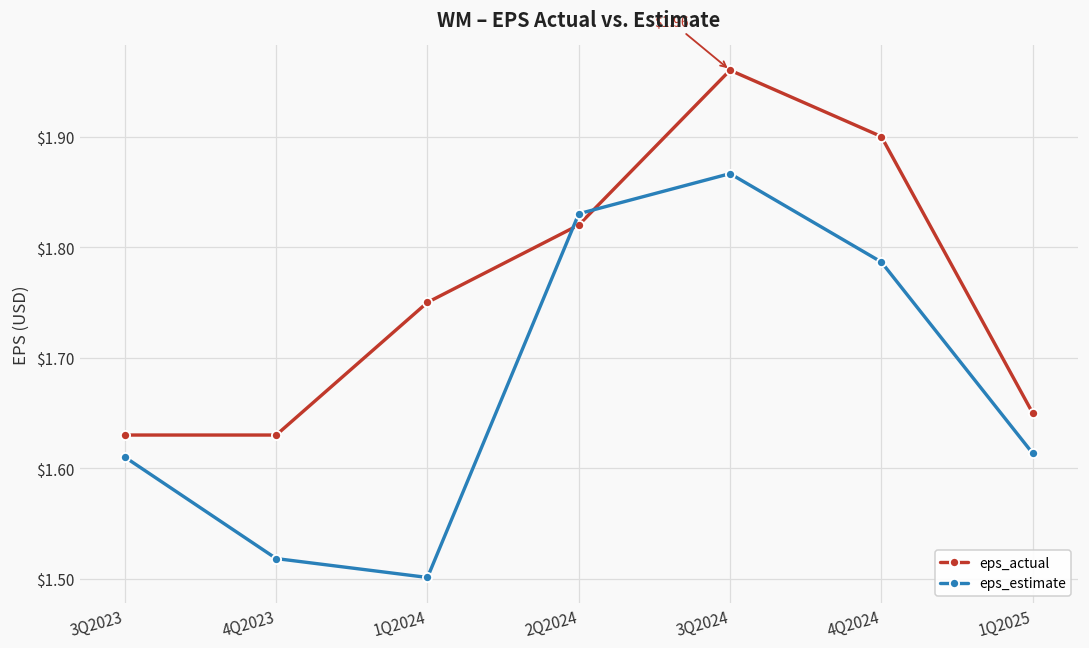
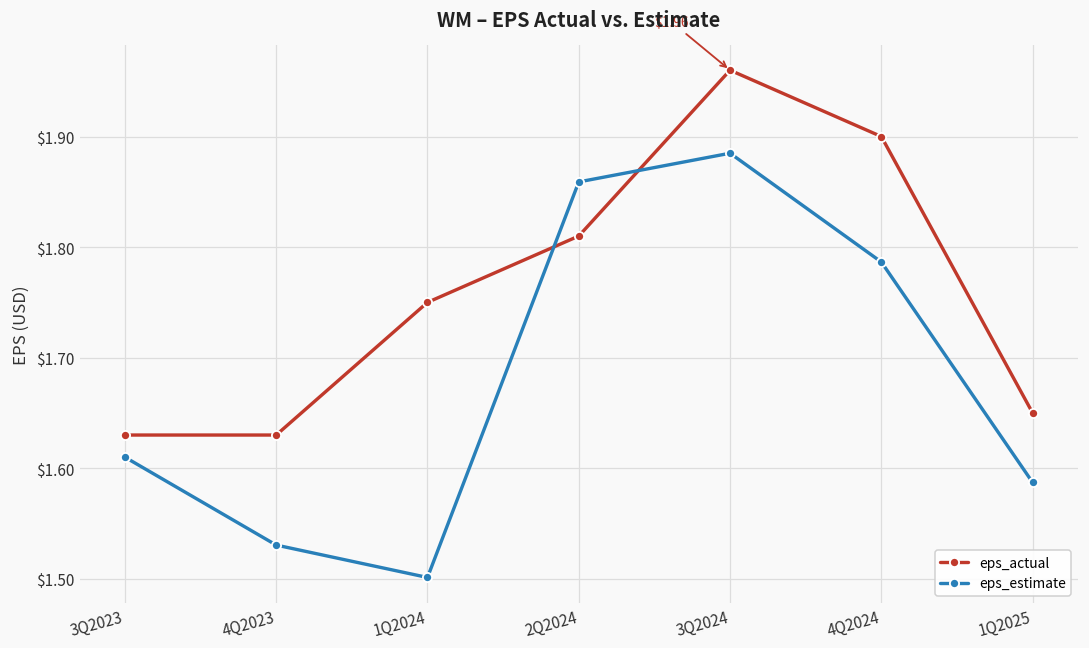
eps_estimate, 4Q2023: $1.518 -> $1.530
eps_actual, 2Q2024: $1.82 -> $1.81
eps_estimate, 2Q2024: $1.830 -> $1.859
eps_estimate, 3Q2024: $1.866 -> $1.885
eps_estimate, 1Q2025: $1.614 -> $1.587
